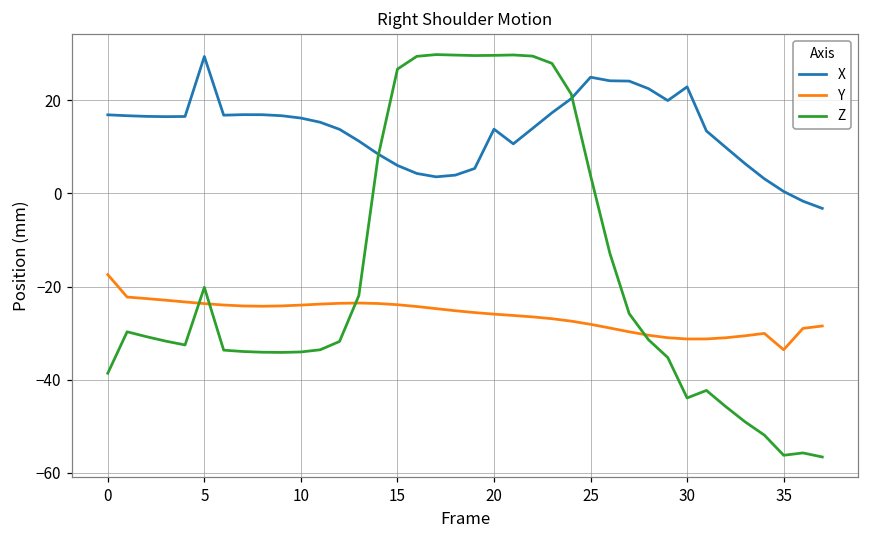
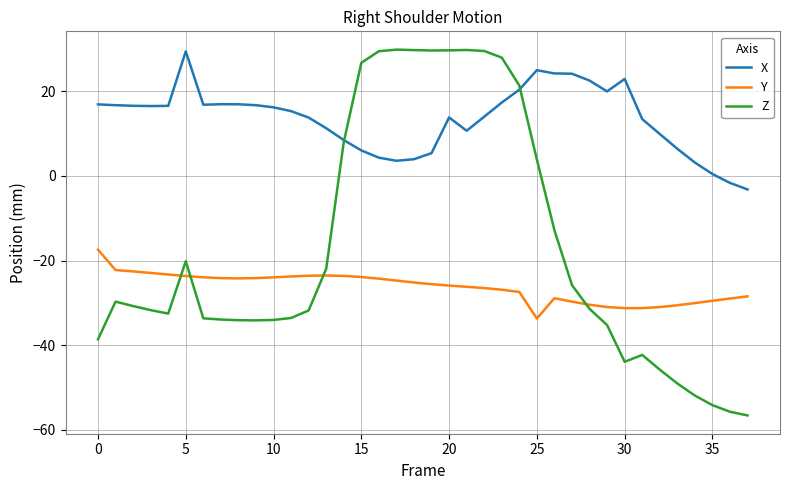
Y, 25: -28 -> -34
Y, 35: -34 -> -30
Z, 35: -56 -> -54
